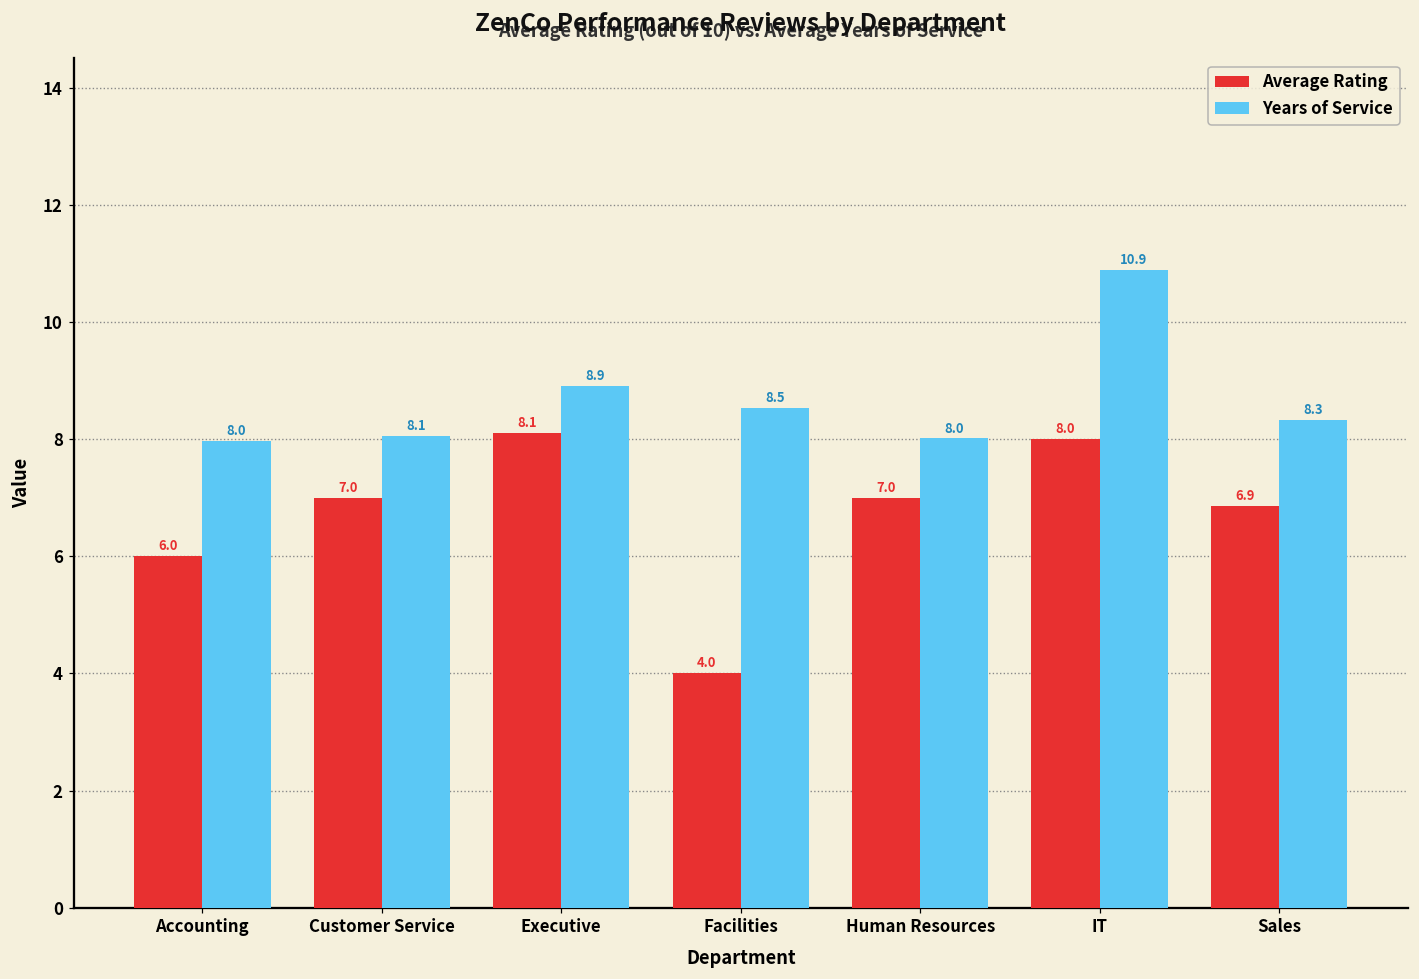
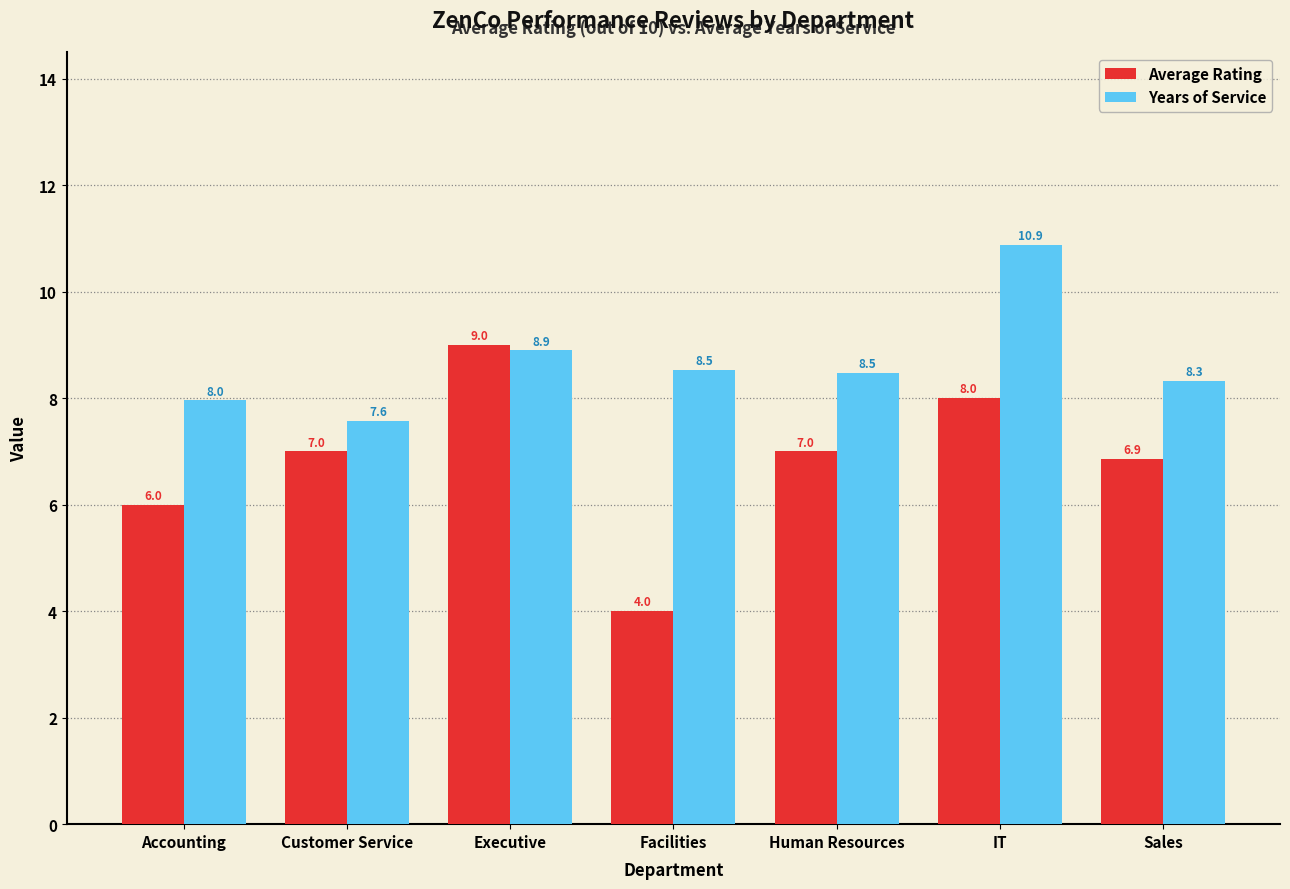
Years of Service, Customer Service: 8.1 -> 7.6
Average Rating, Executive: 8.1 -> 9.0
Years of Service, Human Resources: 8.0 -> 8.5
